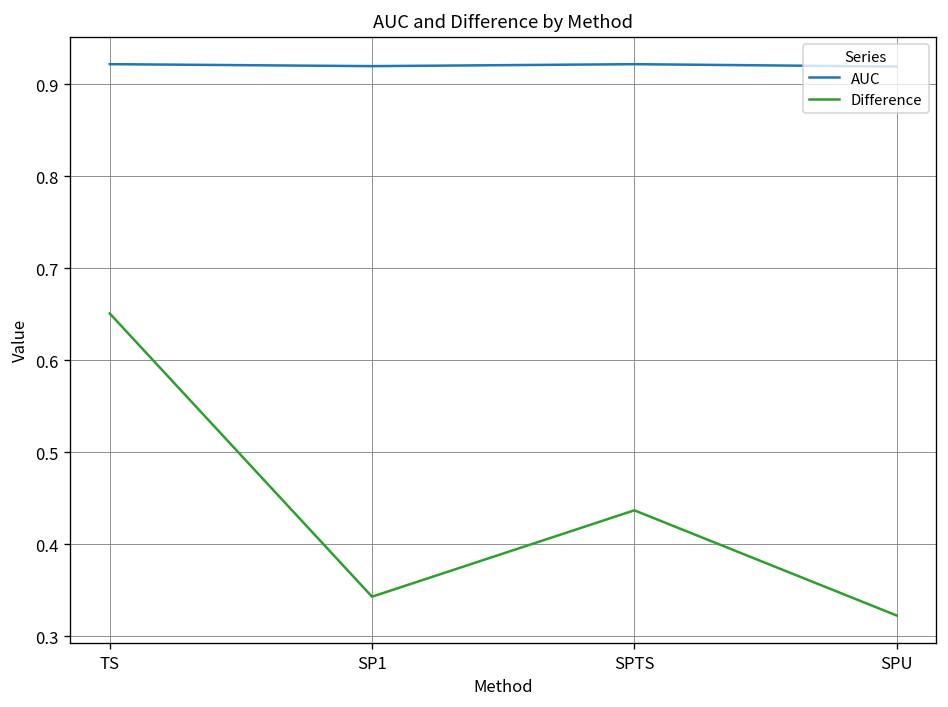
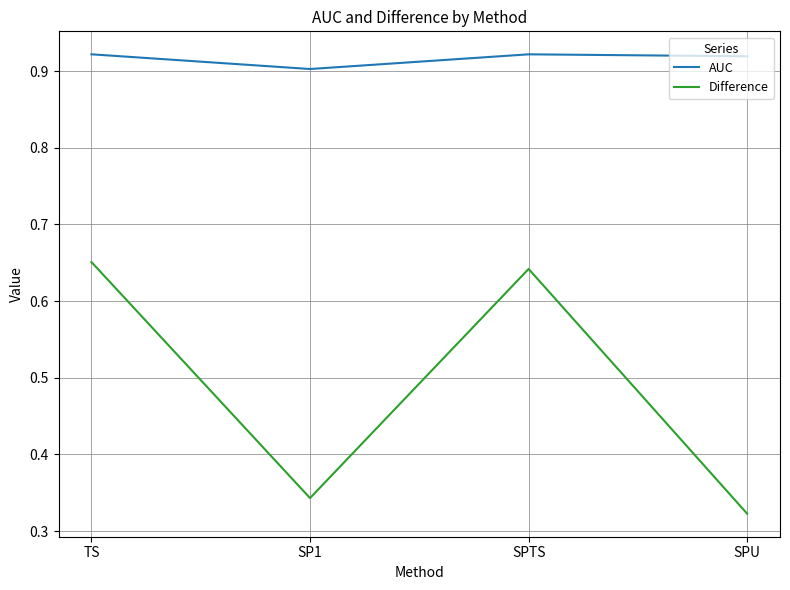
AUC, SP1: 0.92 -> 0.90
Difference, SPTS: 0.44 -> 0.64
